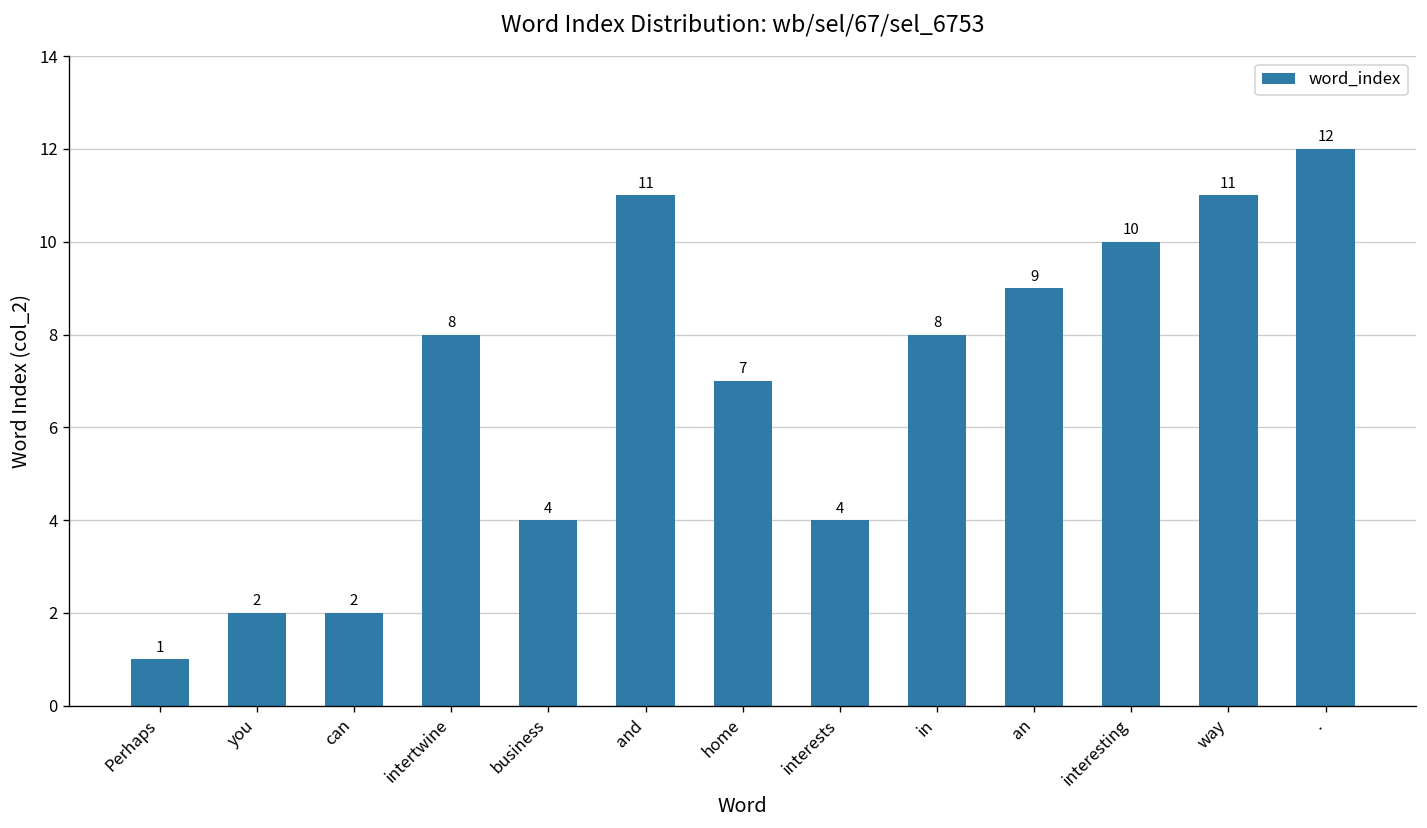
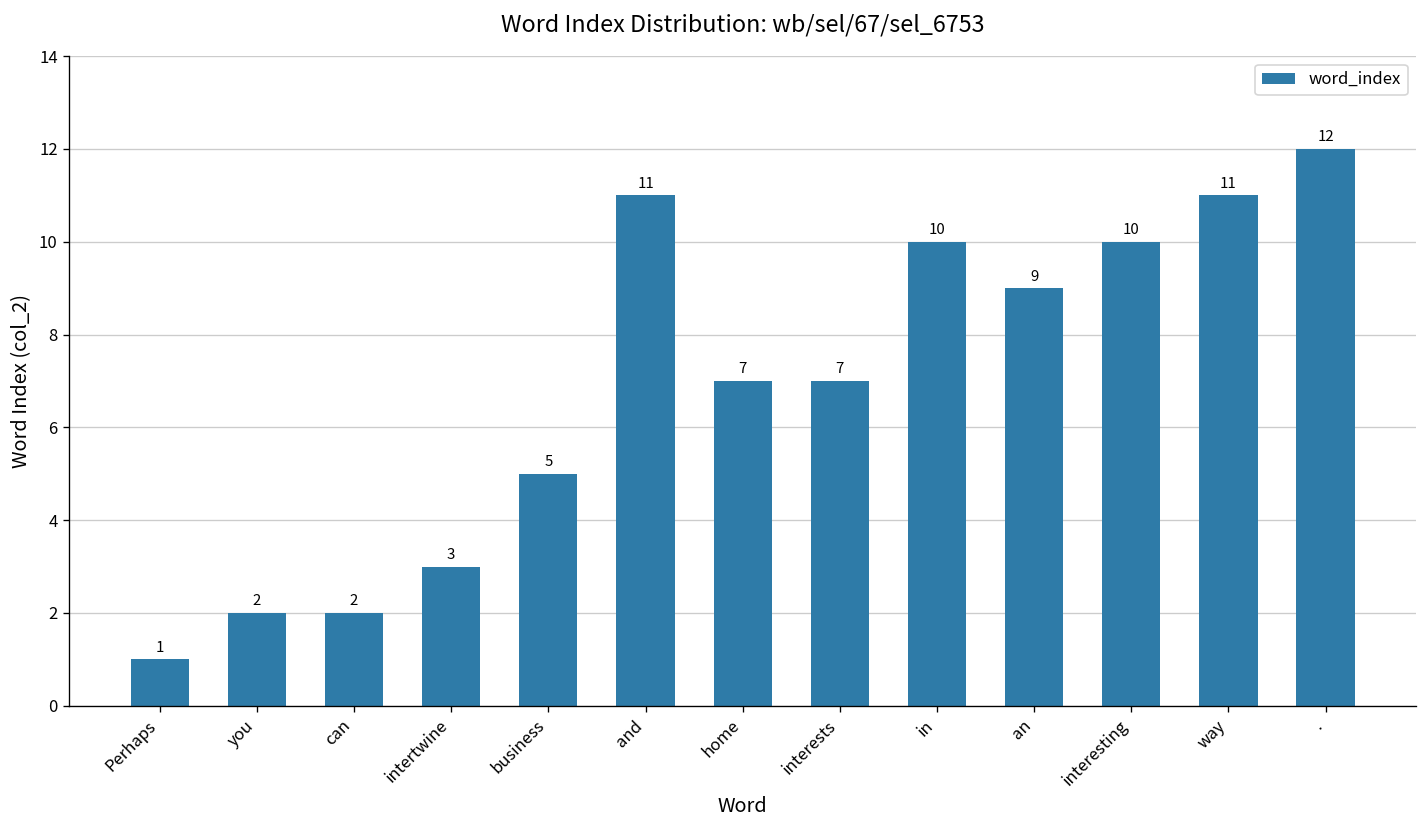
intertwine: 8 -> 3
business: 4 -> 5
interests: 4 -> 7
in: 8 -> 10
